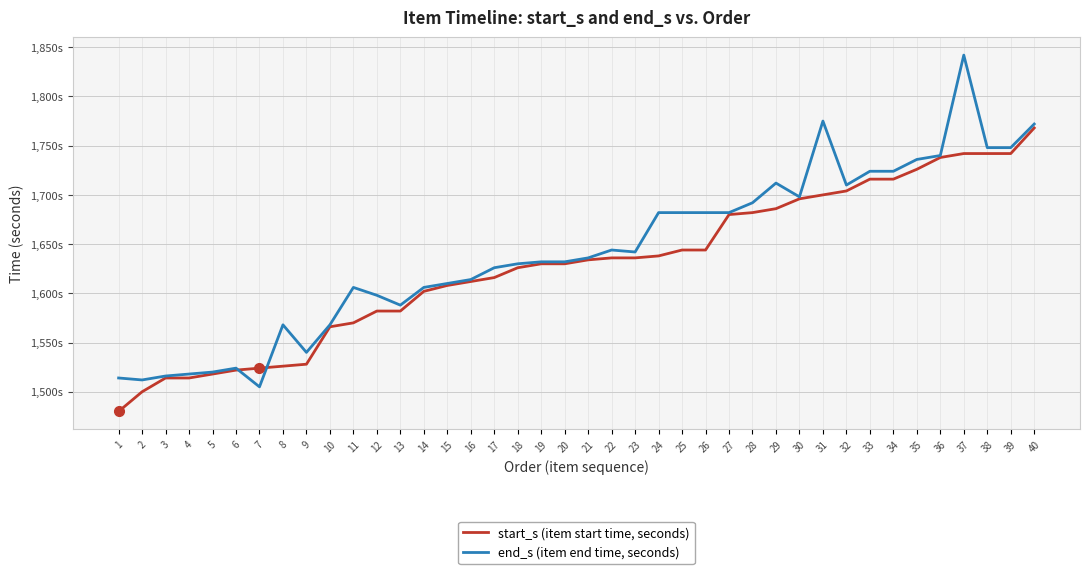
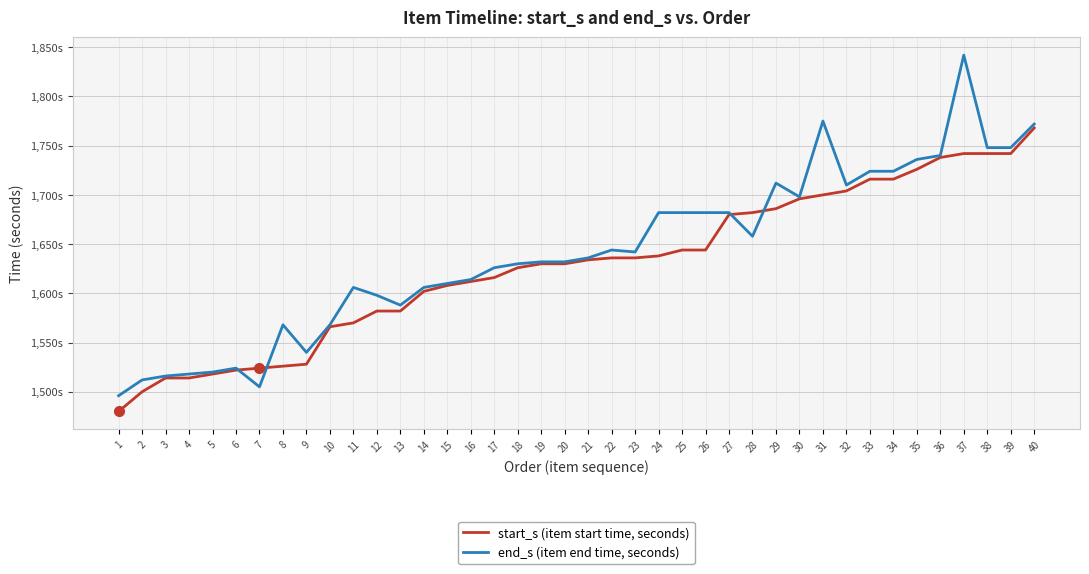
end_s (item end time, seconds), 1: 1,510s -> 1,500s
end_s (item end time, seconds), 28: 1,690s -> 1,660s
